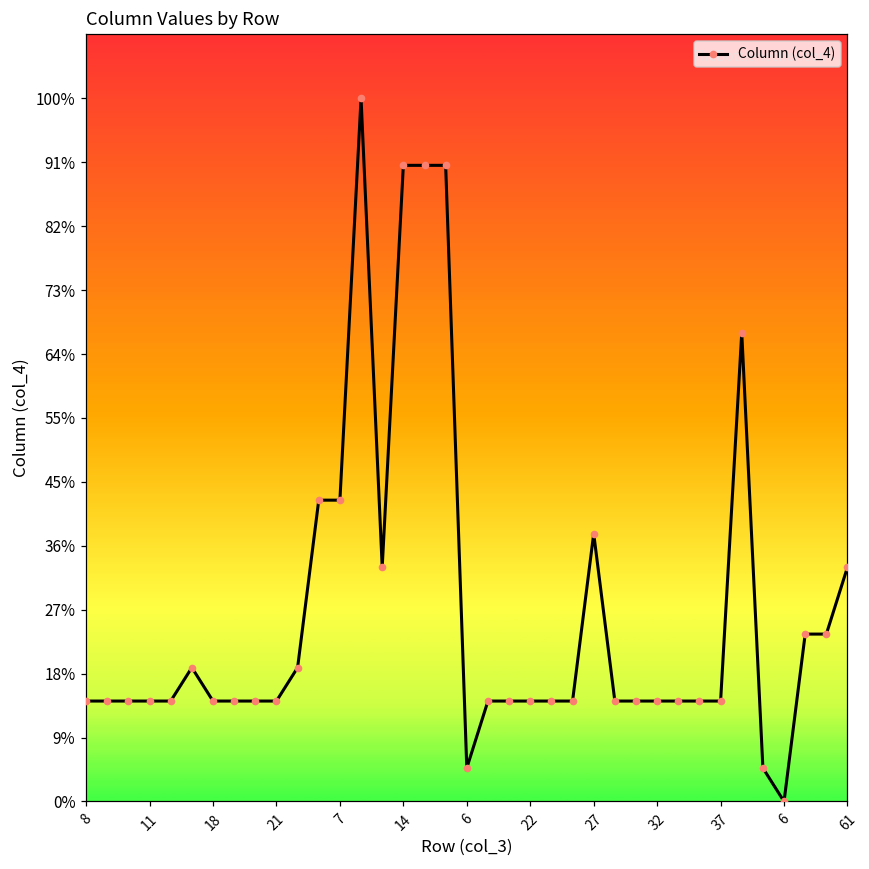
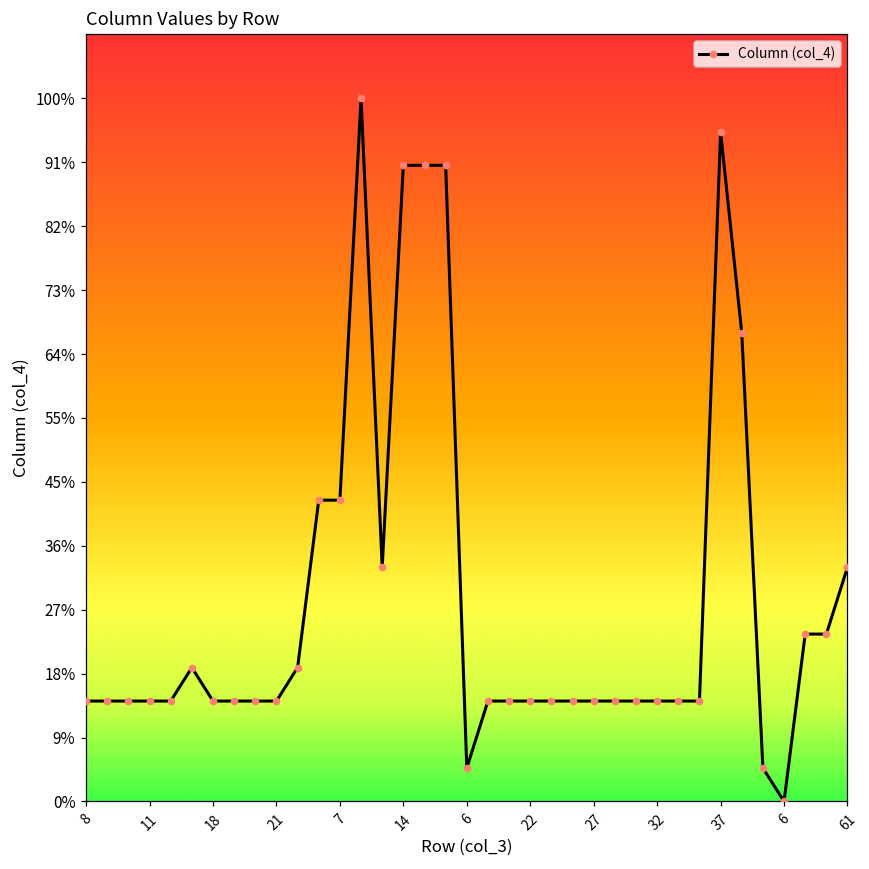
27: 38% -> 14%
37: 14% -> 95%
